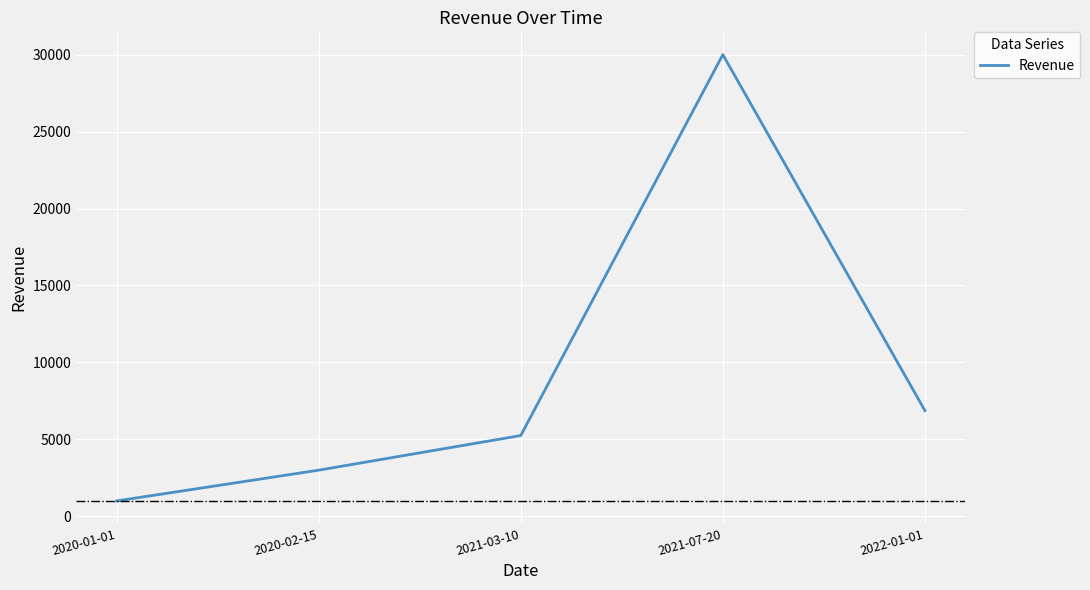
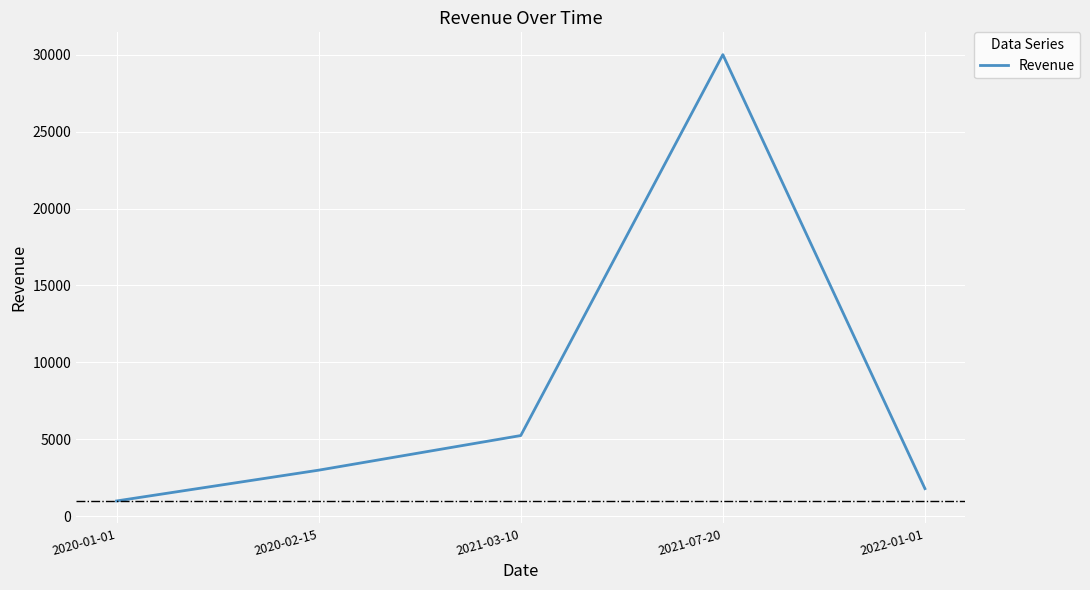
2022-01-01: 6900 -> 1800
